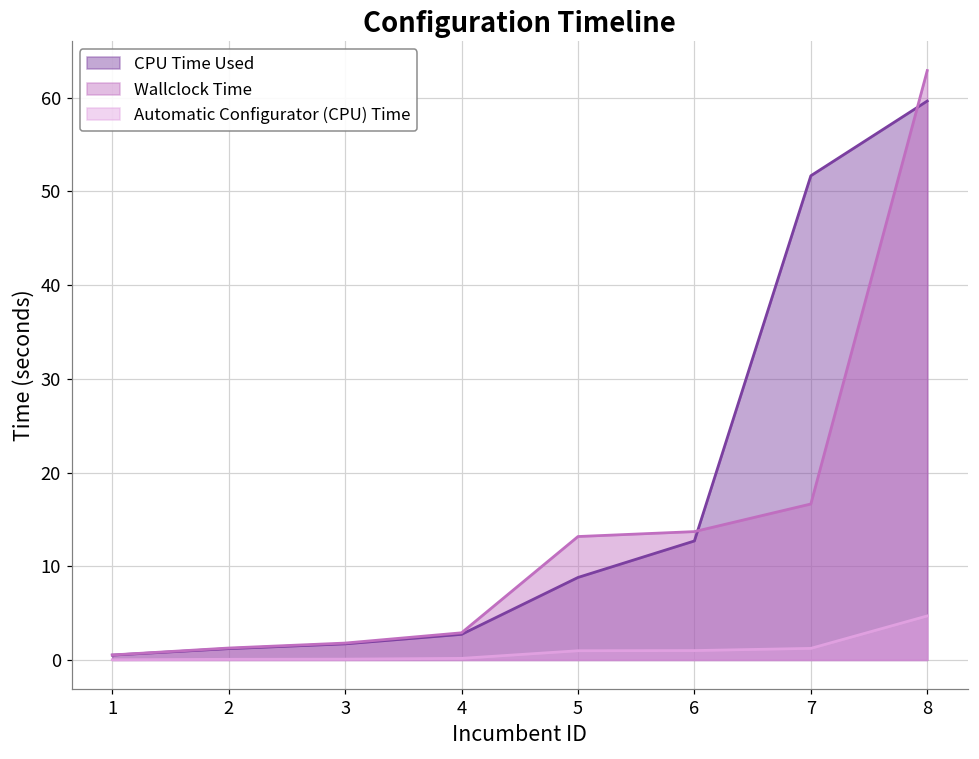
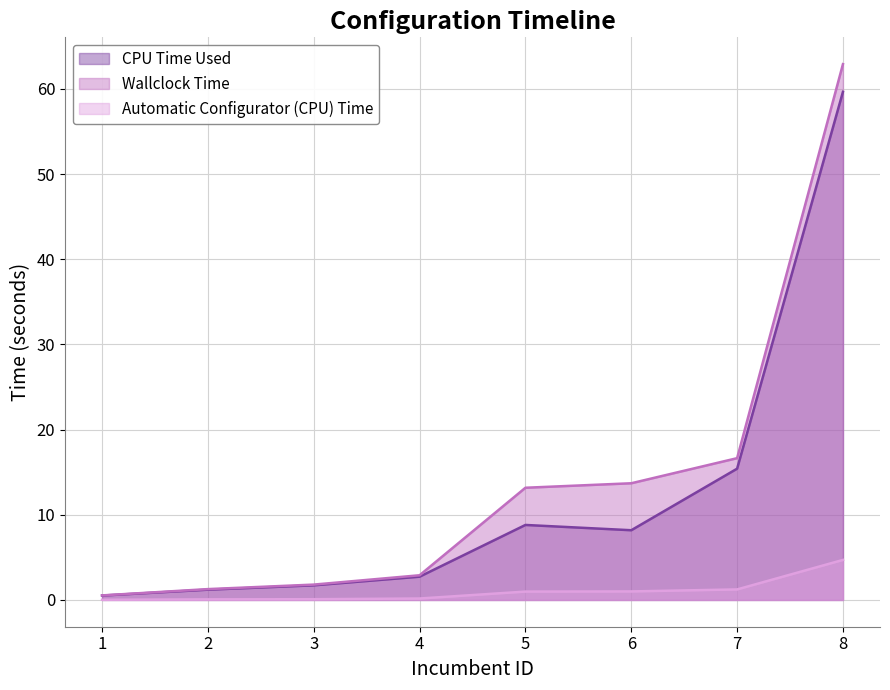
CPU Time Used, 6: 13 -> 8
CPU Time Used, 7: 52 -> 15
